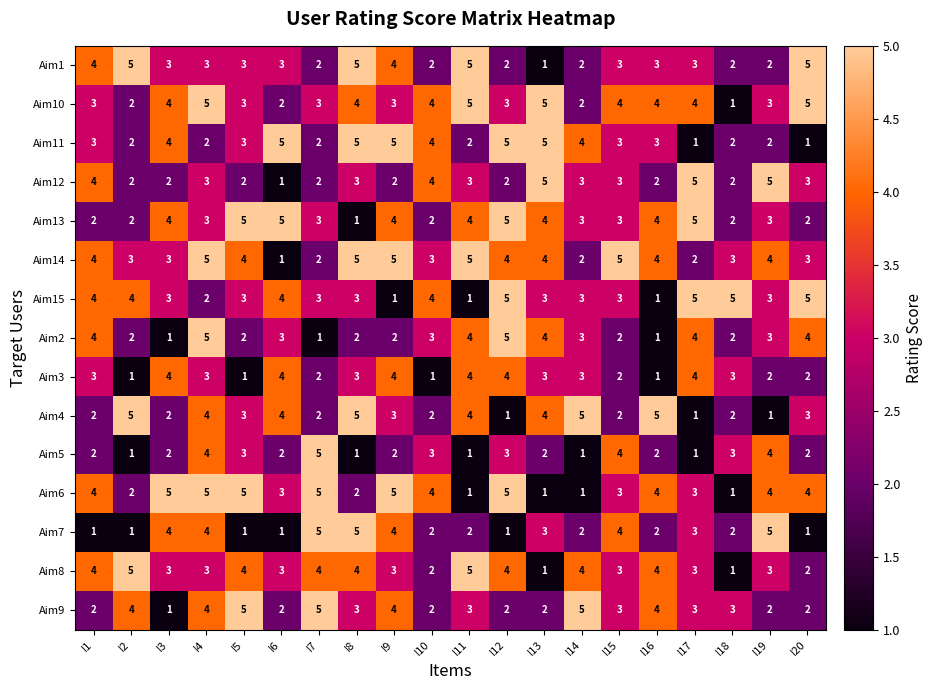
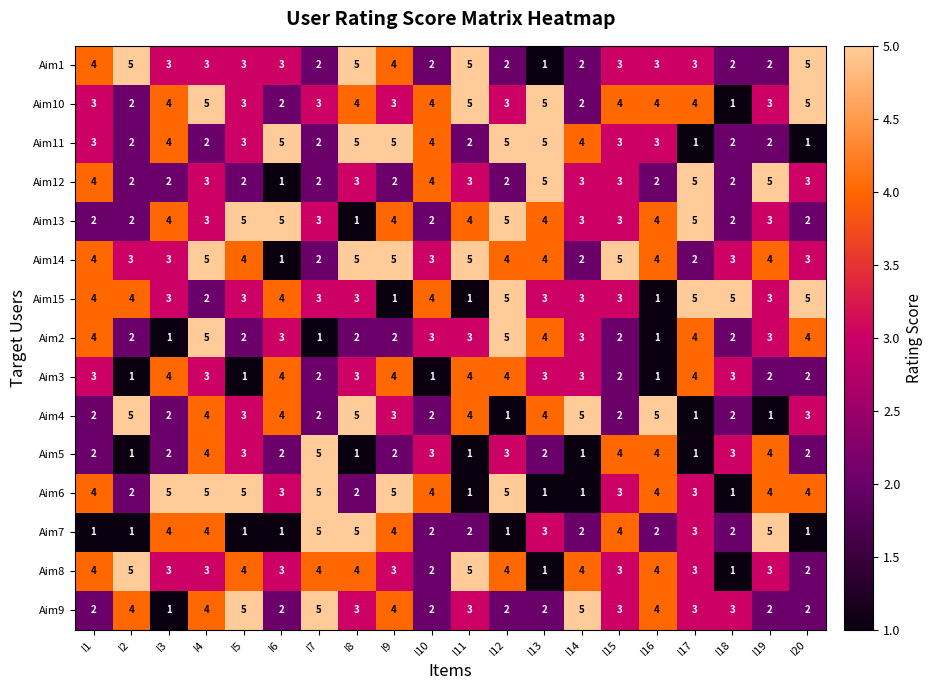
Aim2, I11: 4 -> 3
Aim5, I16: 2 -> 4
